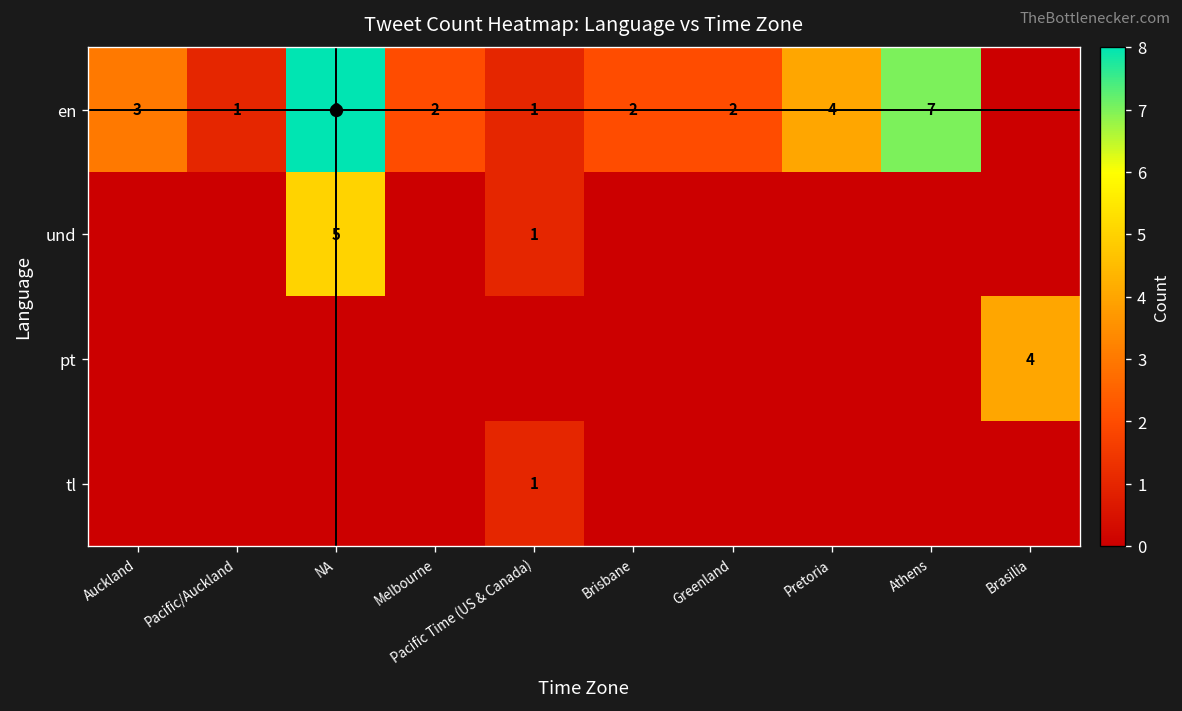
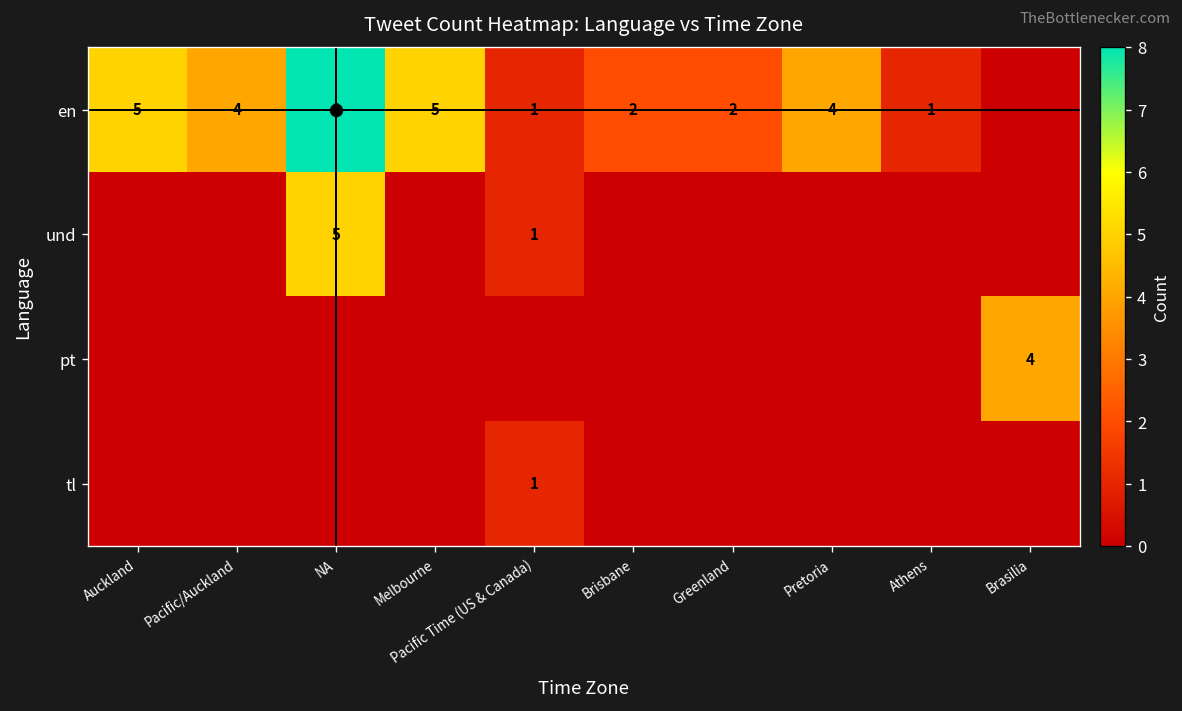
en, Auckland: 3 -> 5
en, Pacific/Auckland: 1 -> 4
en, Melbourne: 2 -> 5
en, Athens: 7 -> 1
